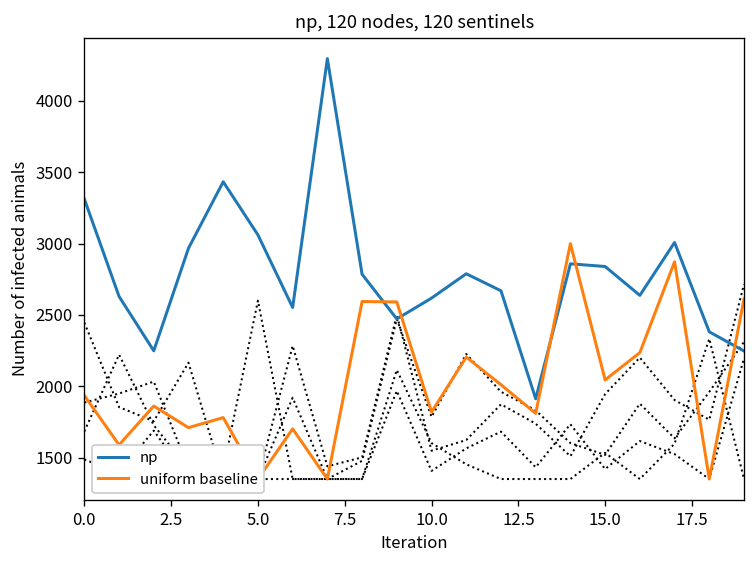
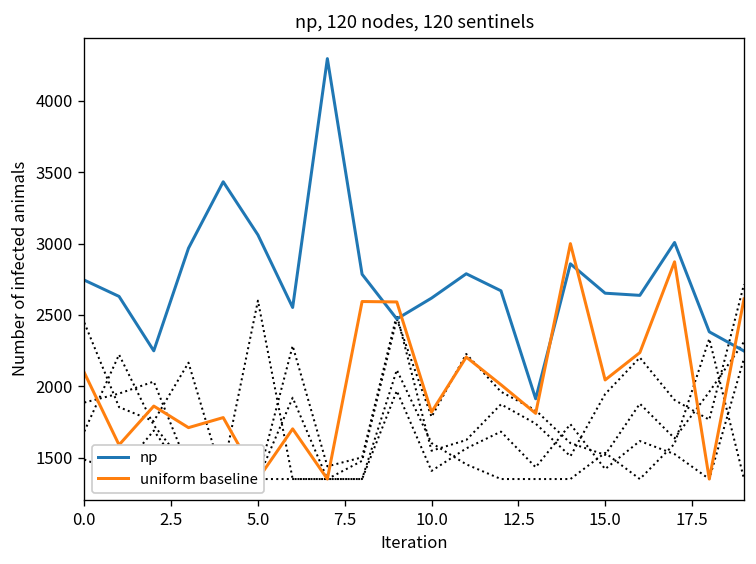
np, 0.0: 3310 -> 2740
uniform baseline, 0.0: 1940 -> 2100
np, 15.0: 2840 -> 2650
